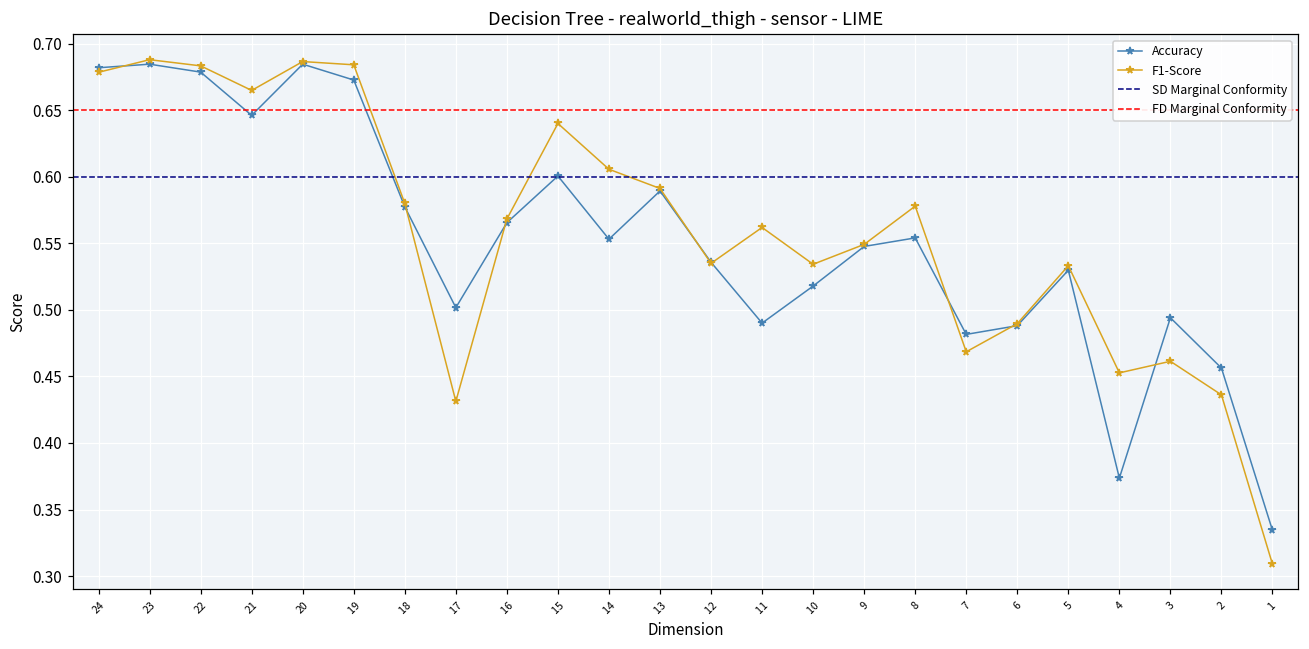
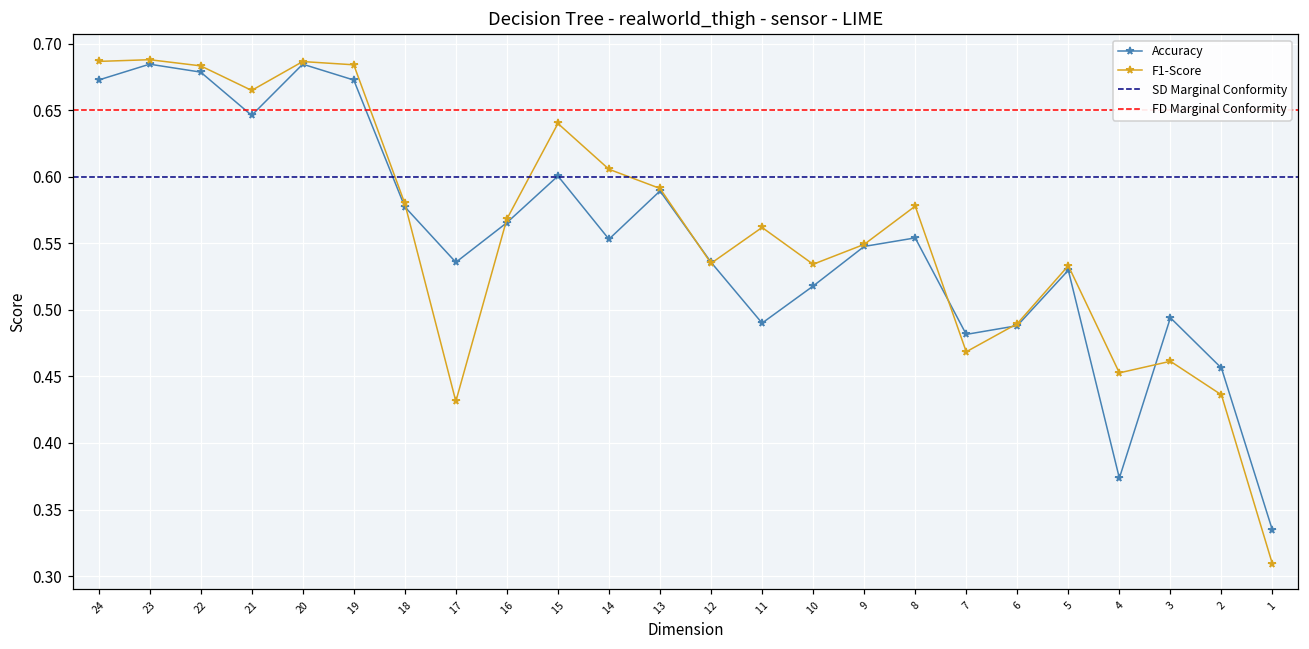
Accuracy, 24: 0.682 -> 0.673
F1-Score, 24: 0.678 -> 0.687
Accuracy, 17: 0.502 -> 0.536
